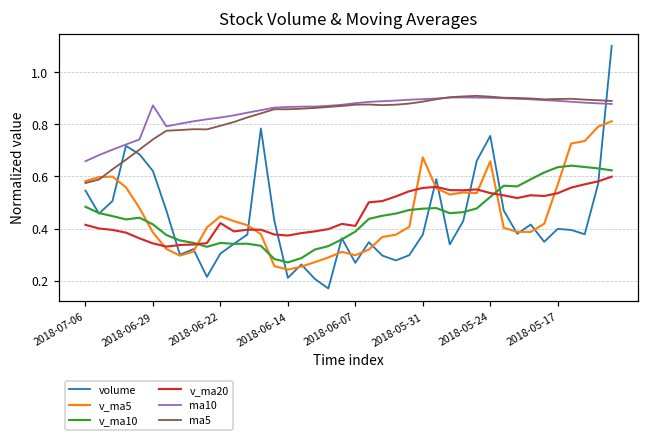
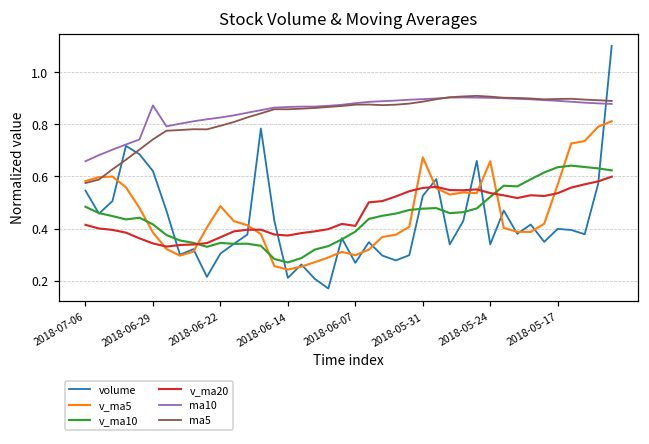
v_ma5, 2018-06-22: 0.45 -> 0.49
v_ma20, 2018-06-22: 0.42 -> 0.37
volume, 2018-05-31: 0.38 -> 0.53
volume, 2018-05-24: 0.75 -> 0.34
